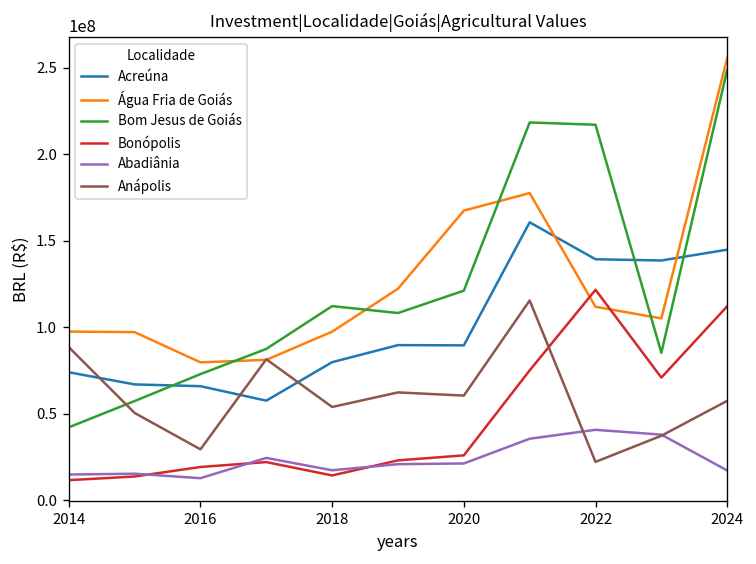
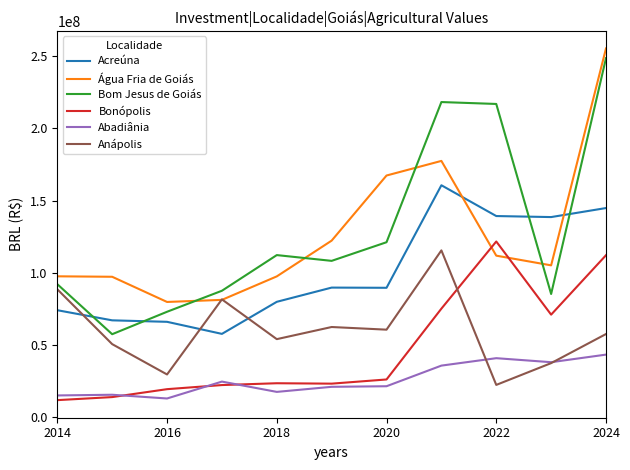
Bom Jesus de Goiás, 2014: 42000000 -> 92000000
Bonópolis, 2018: 14000000 -> 23000000
Abadiânia, 2024: 17000000 -> 43000000
